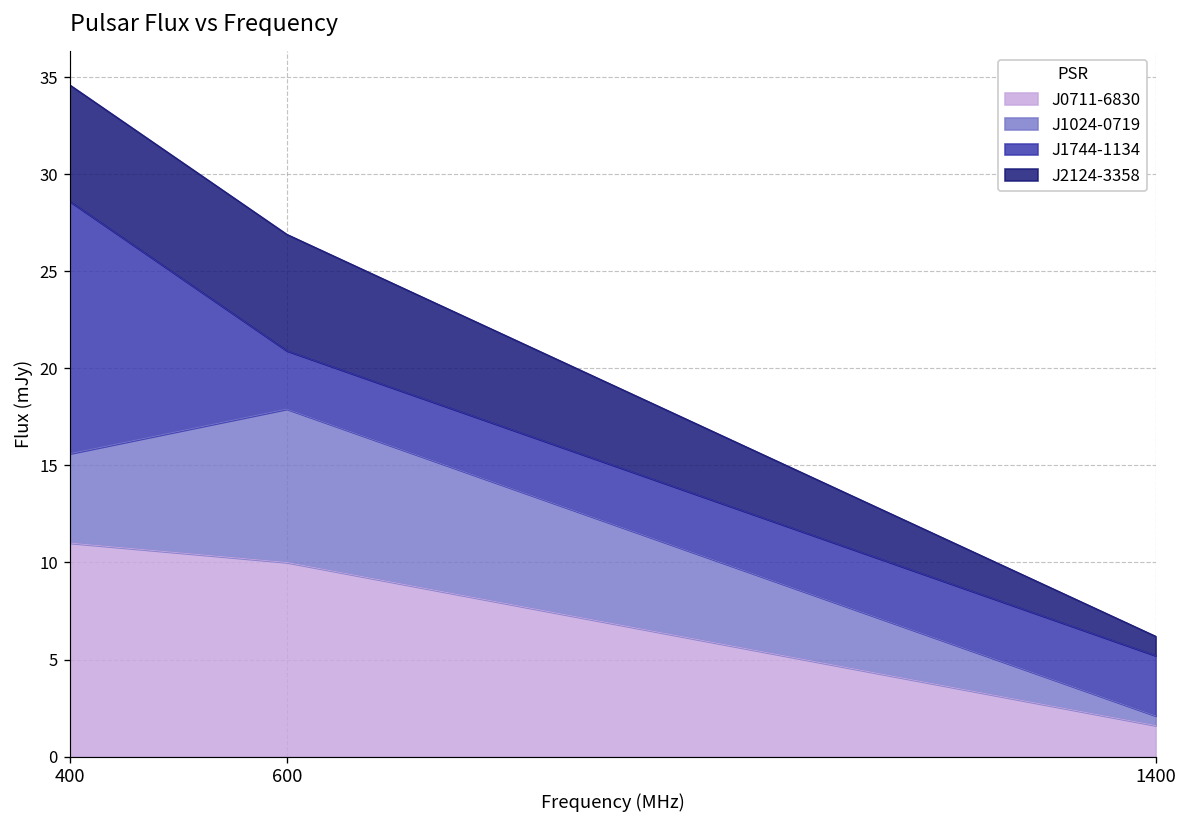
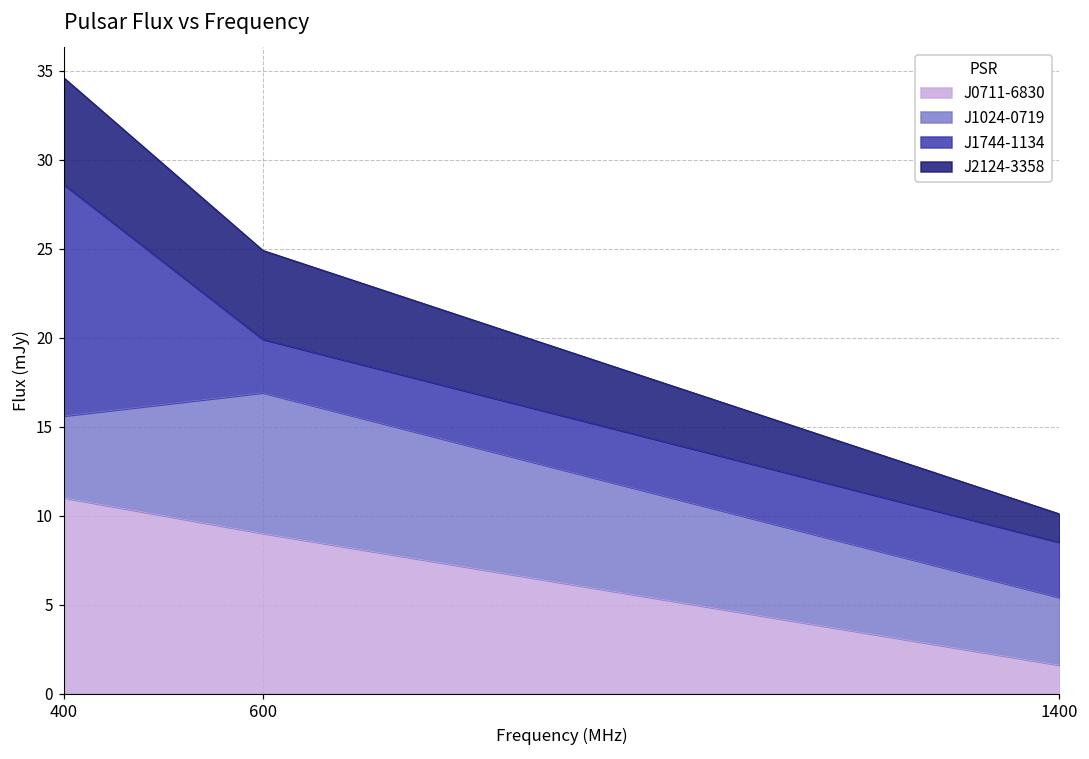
J0711-6830, 600: 10 -> 9
J2124-3358, 600: 6 -> 5
J1024-0719, 1400: 0.5 -> 3.8
J2124-3358, 1400: 1.0 -> 1.6
